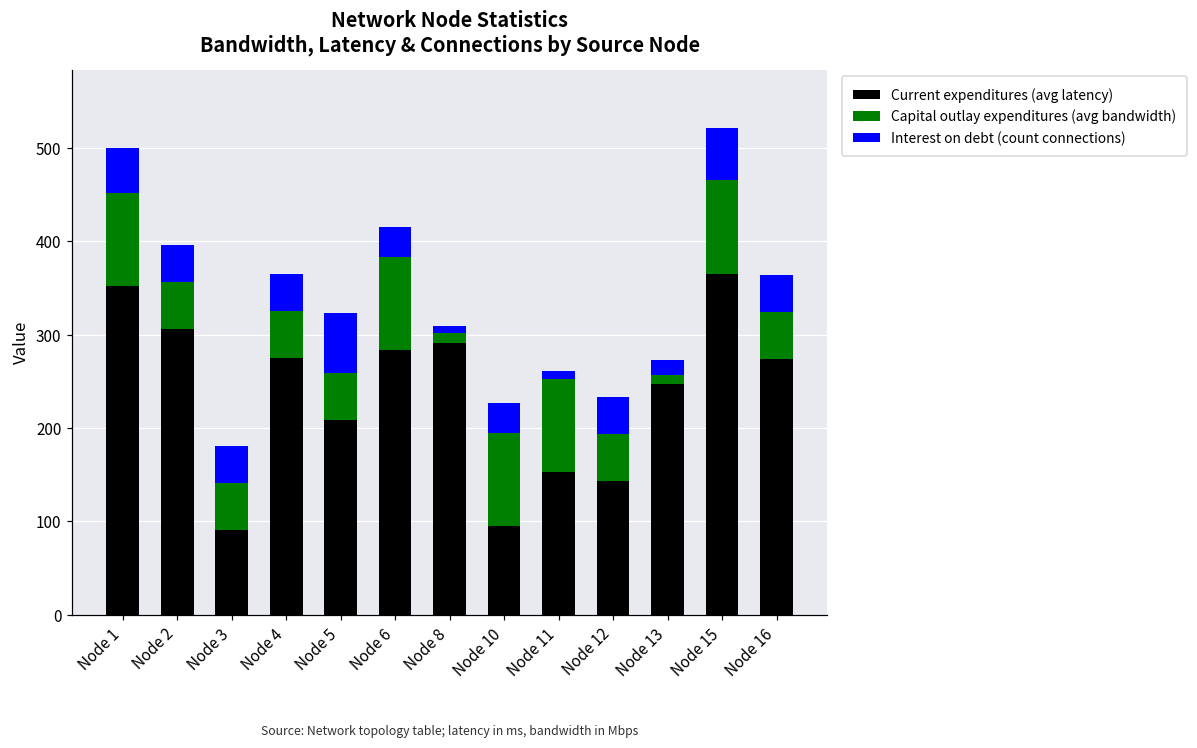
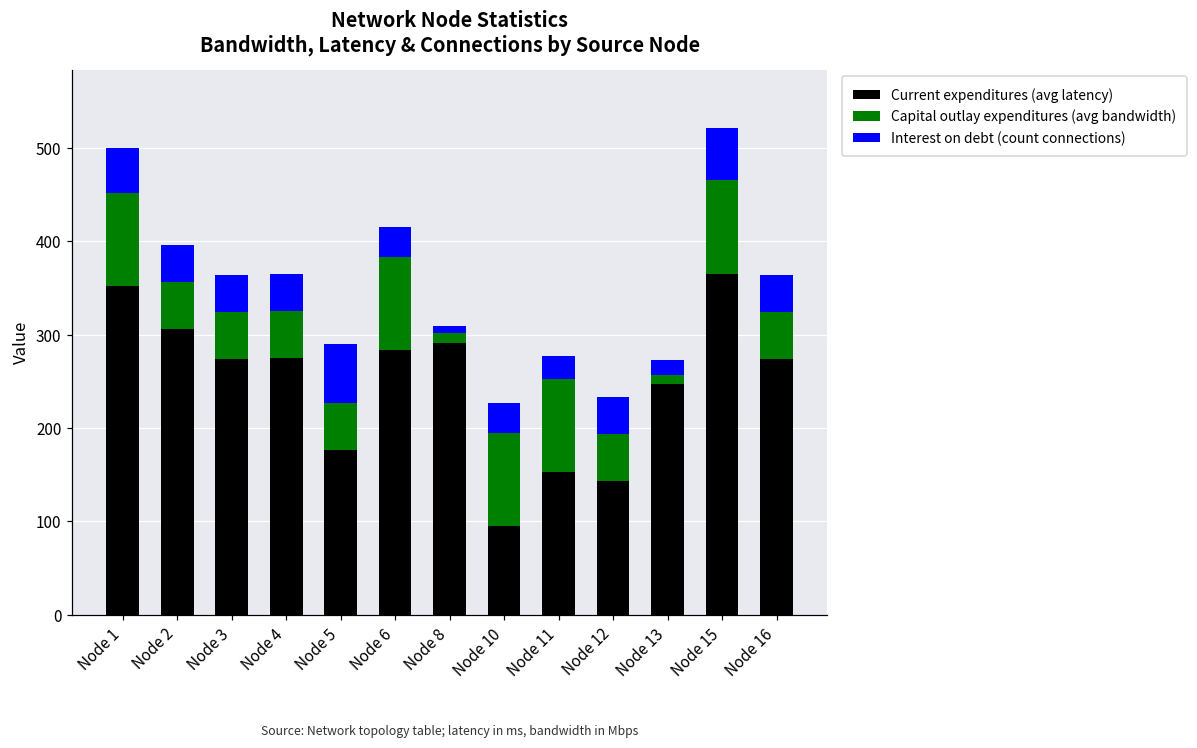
Current expenditures (avg latency), Node 3: 90 -> 270
Current expenditures (avg latency), Node 5: 210 -> 180
Interest on debt (count connections), Node 11: 10 -> 20
